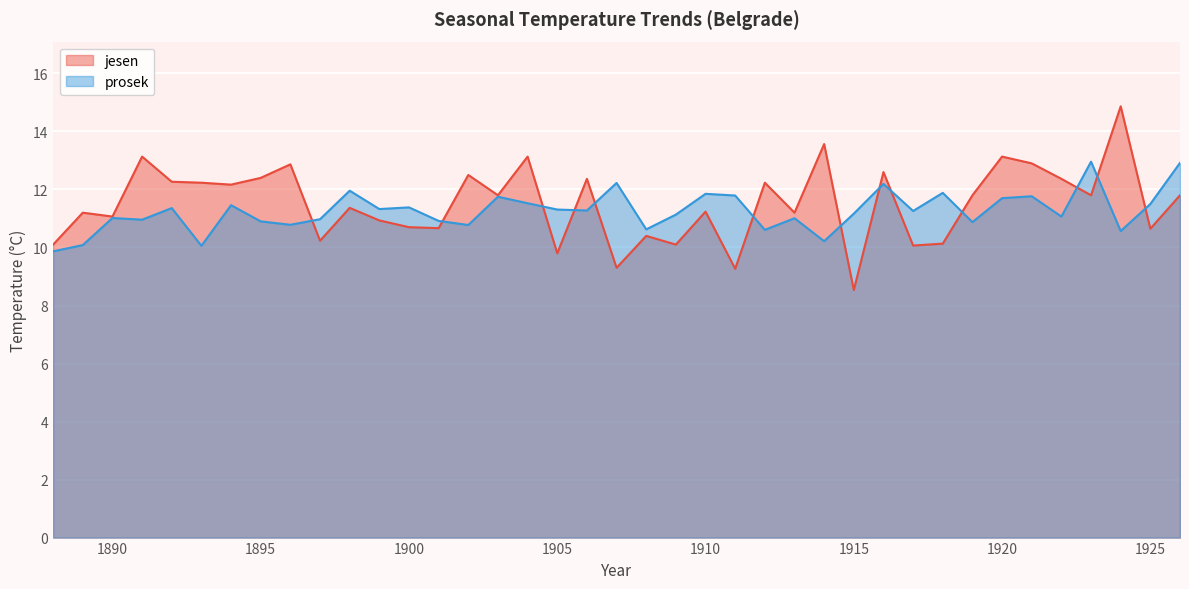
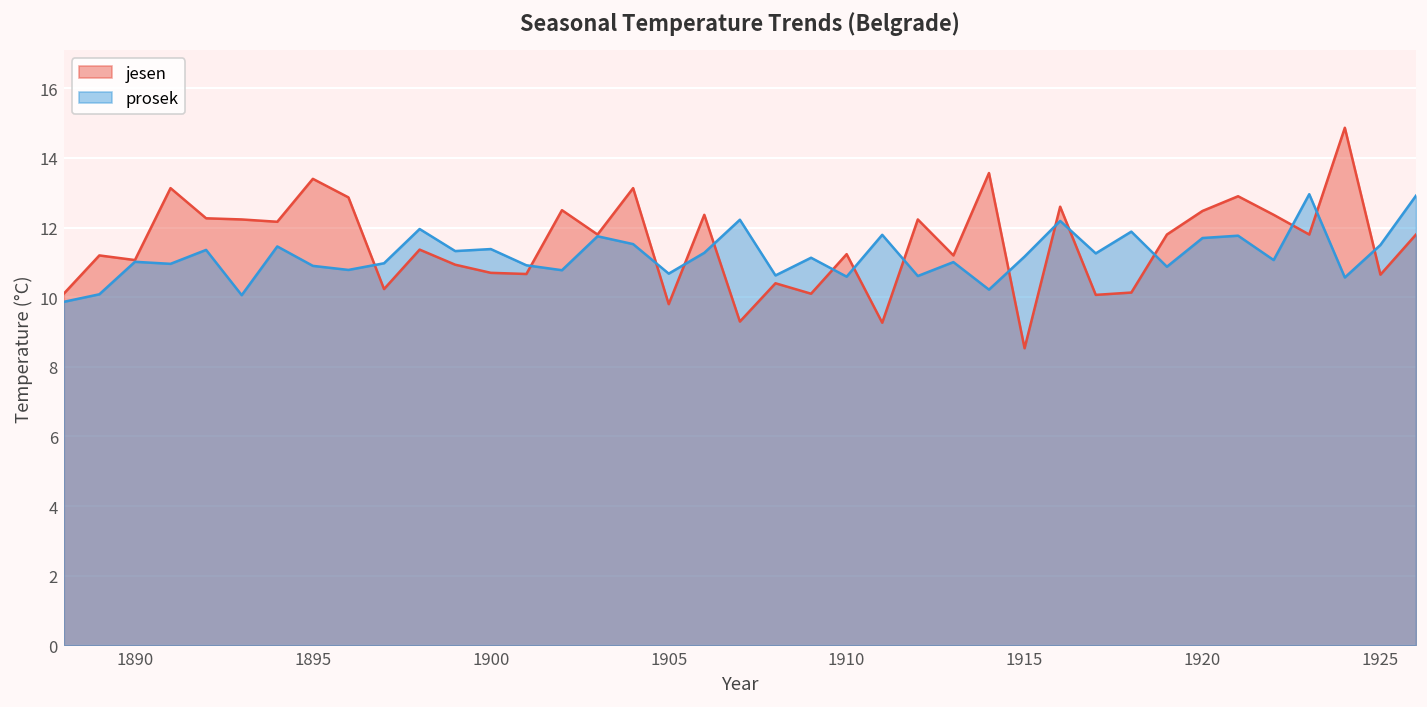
jesen, 1895: 12.4 -> 13.4
prosek, 1905: 11.3 -> 10.7
prosek, 1910: 11.9 -> 10.6
jesen, 1920: 13.1 -> 12.5
